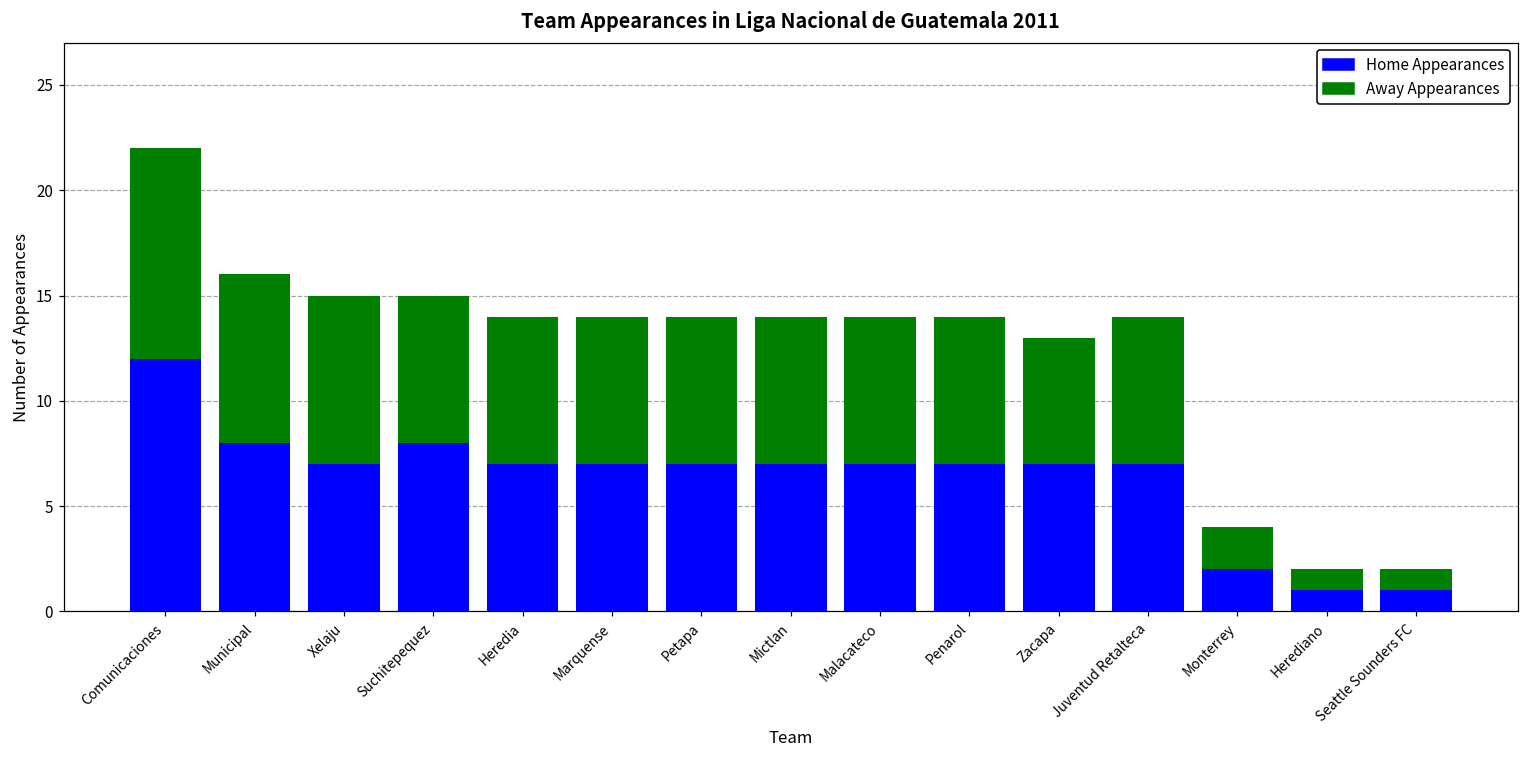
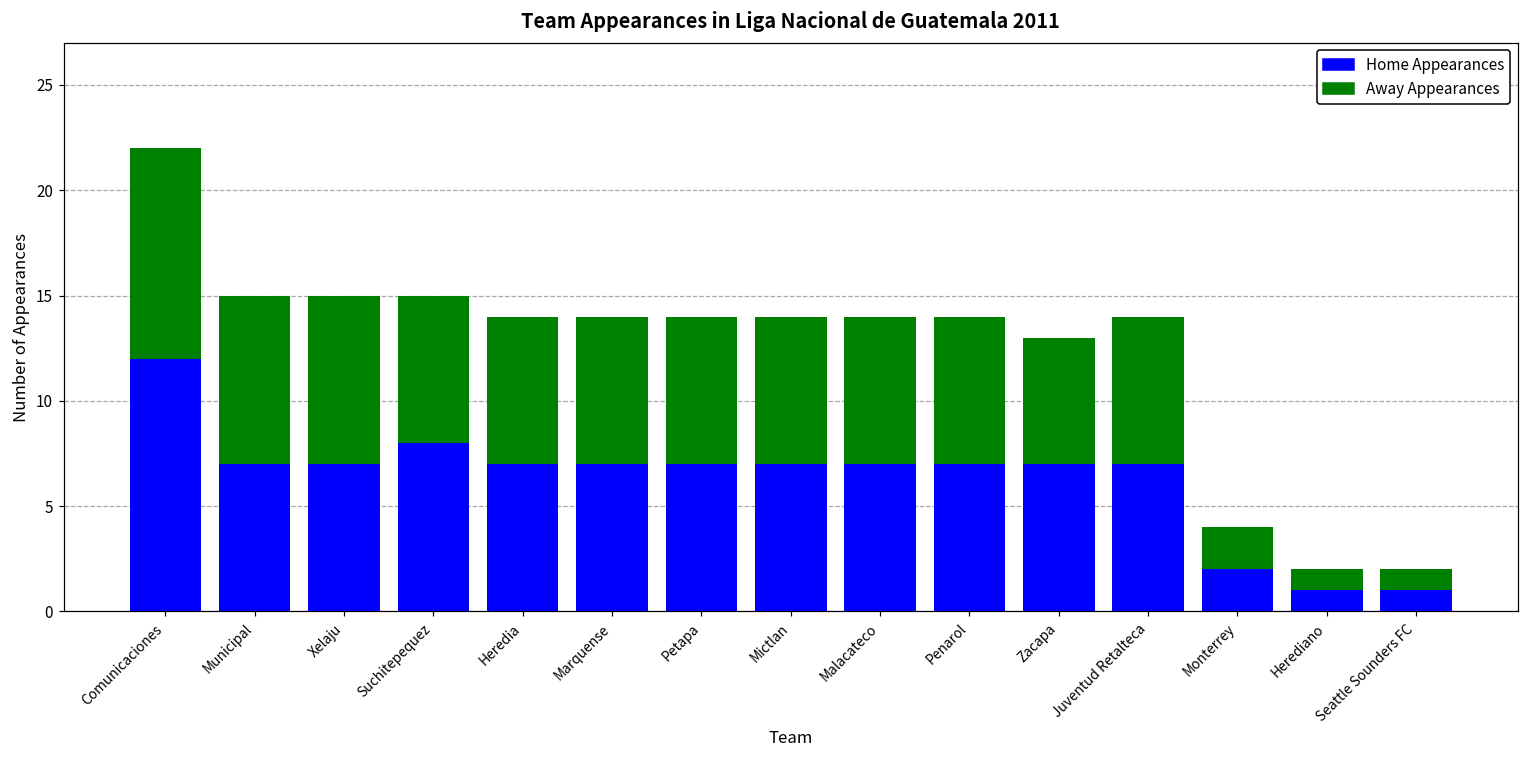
Home Appearances, Municipal: 8 -> 7
